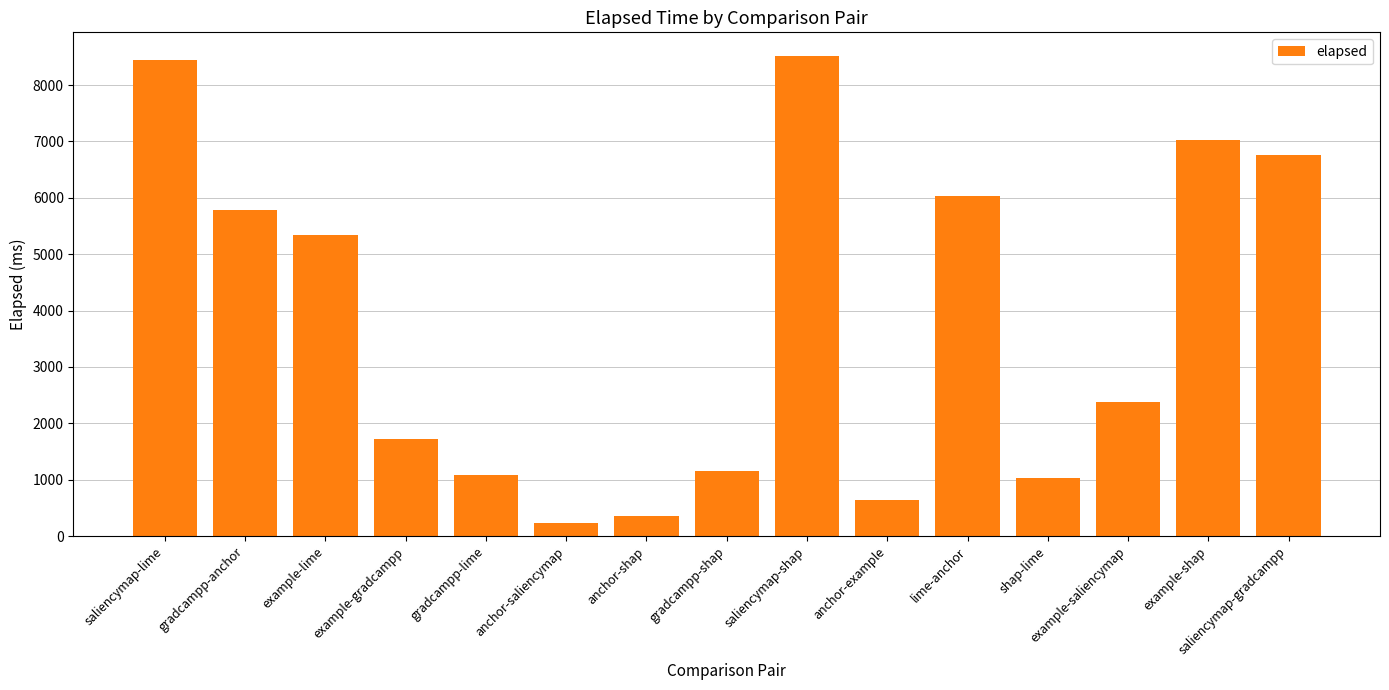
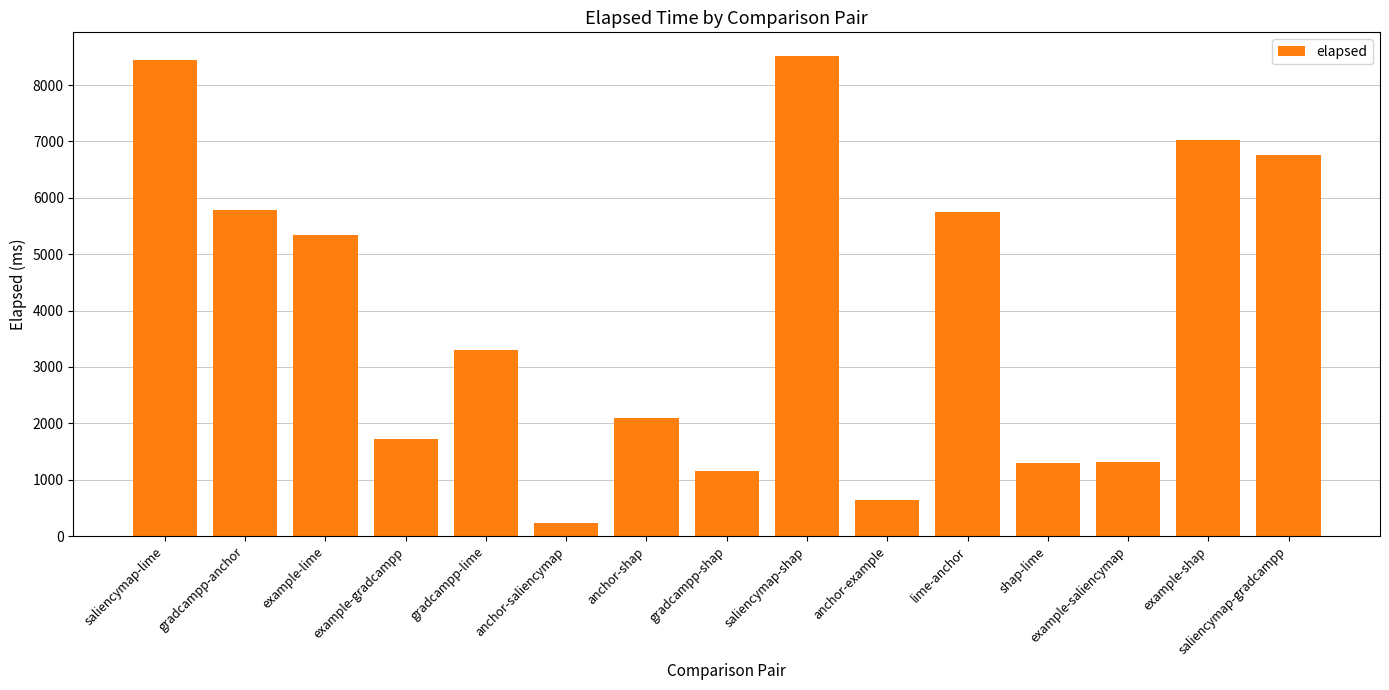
gradcampp-lime: 1100 -> 3300
anchor-shap: 400 -> 2100
lime-anchor: 6000 -> 5800
shap-lime: 1000 -> 1300
example-saliencymap: 2400 -> 1300
